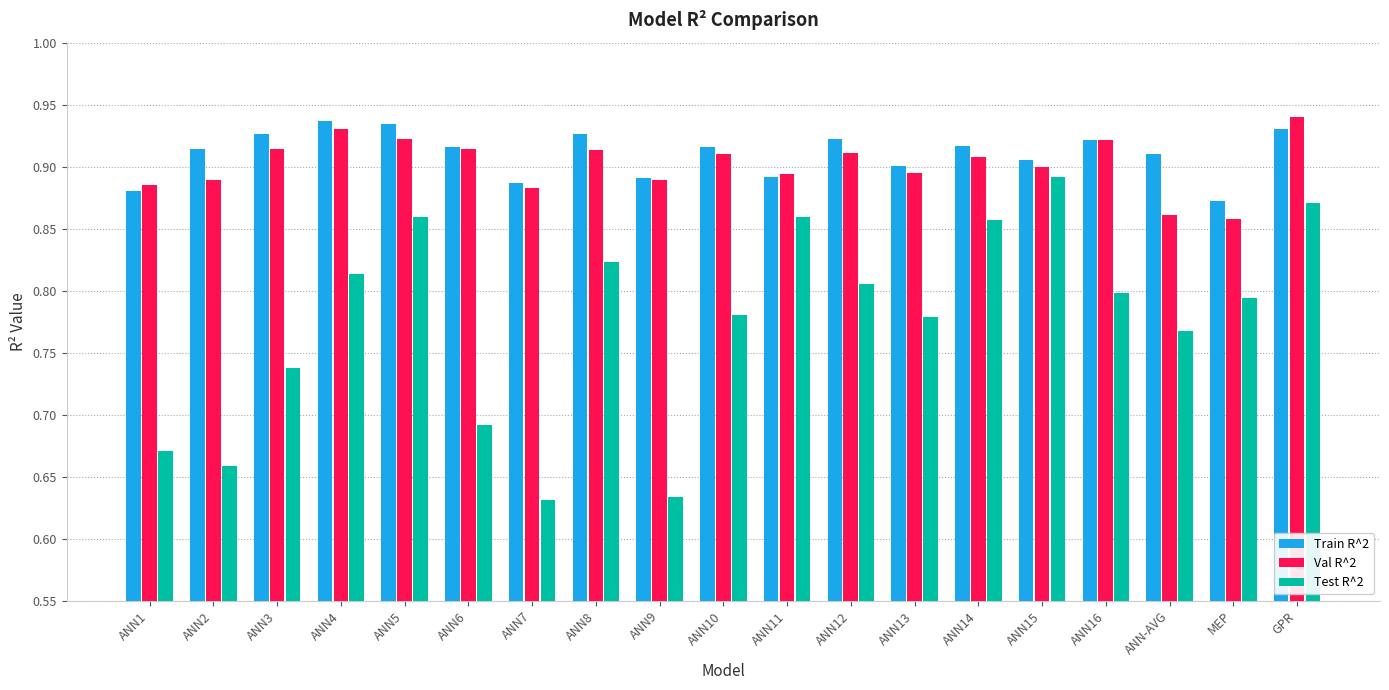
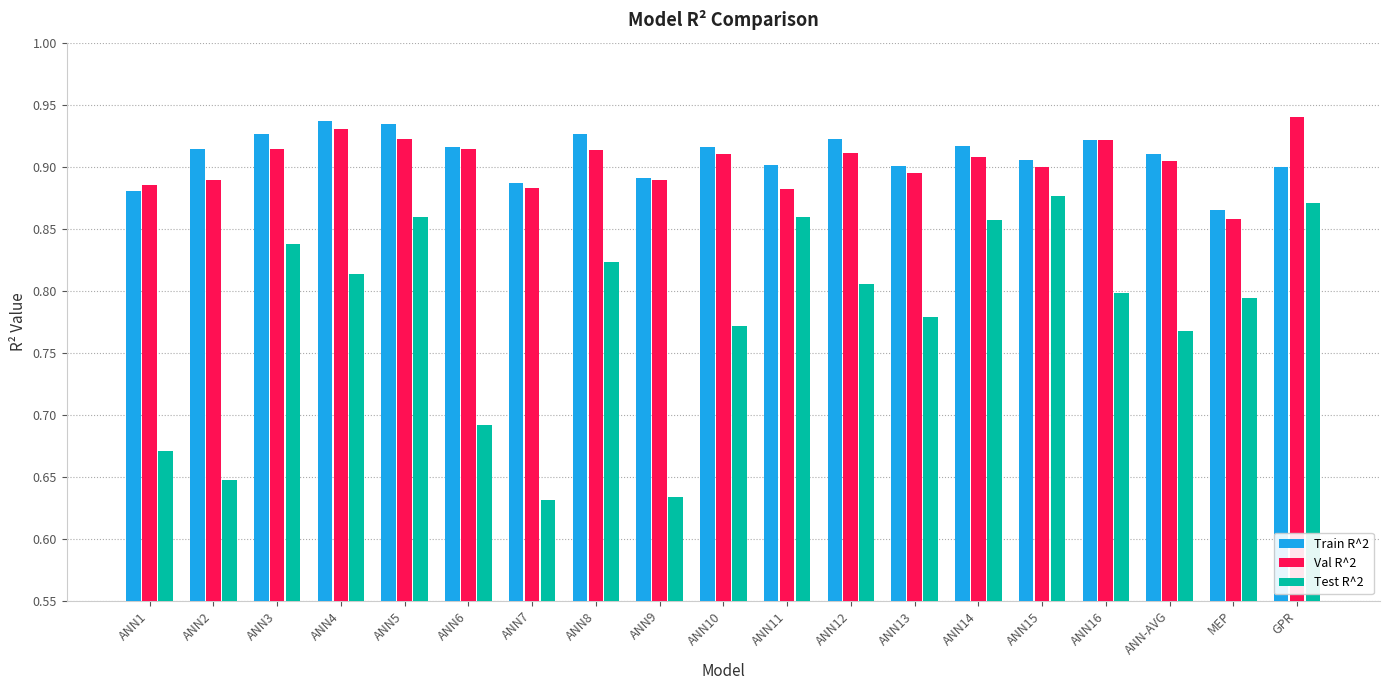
Test R^2, ANN2: 0.659 -> 0.648
Test R^2, ANN3: 0.738 -> 0.837
Test R^2, ANN10: 0.781 -> 0.771
Train R^2, ANN11: 0.892 -> 0.901
Val R^2, ANN11: 0.894 -> 0.882
Test R^2, ANN15: 0.892 -> 0.876
Val R^2, ANN-AVG: 0.861 -> 0.905
Train R^2, MEP: 0.872 -> 0.865
Train R^2, GPR: 0.93 -> 0.90
